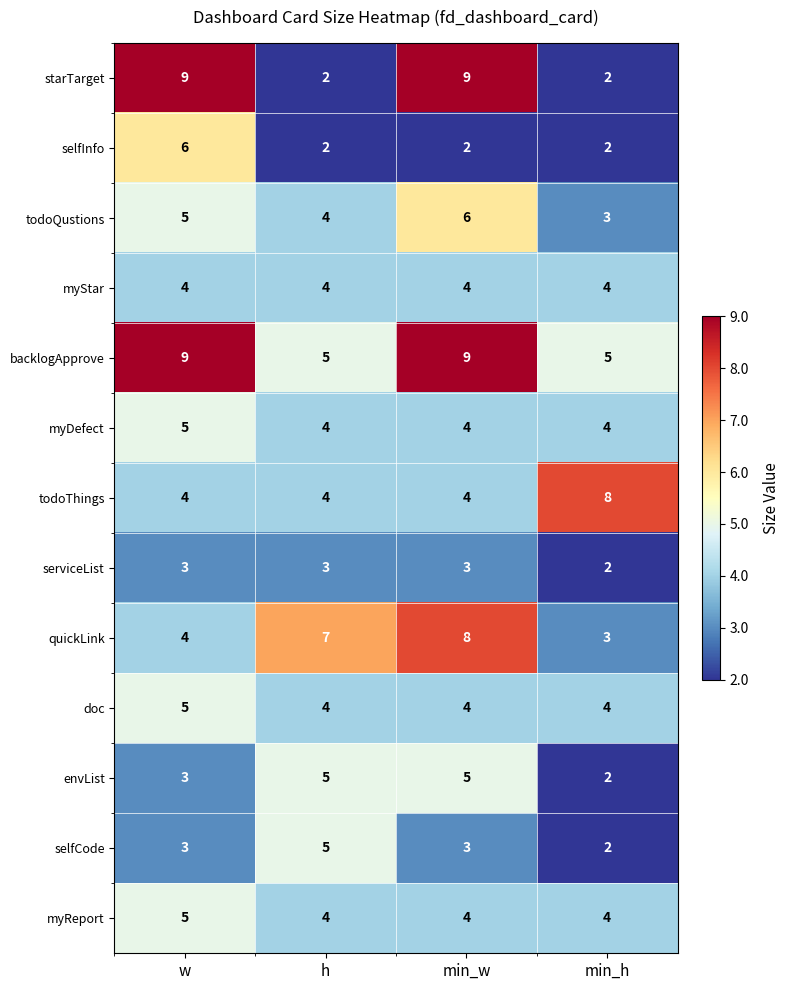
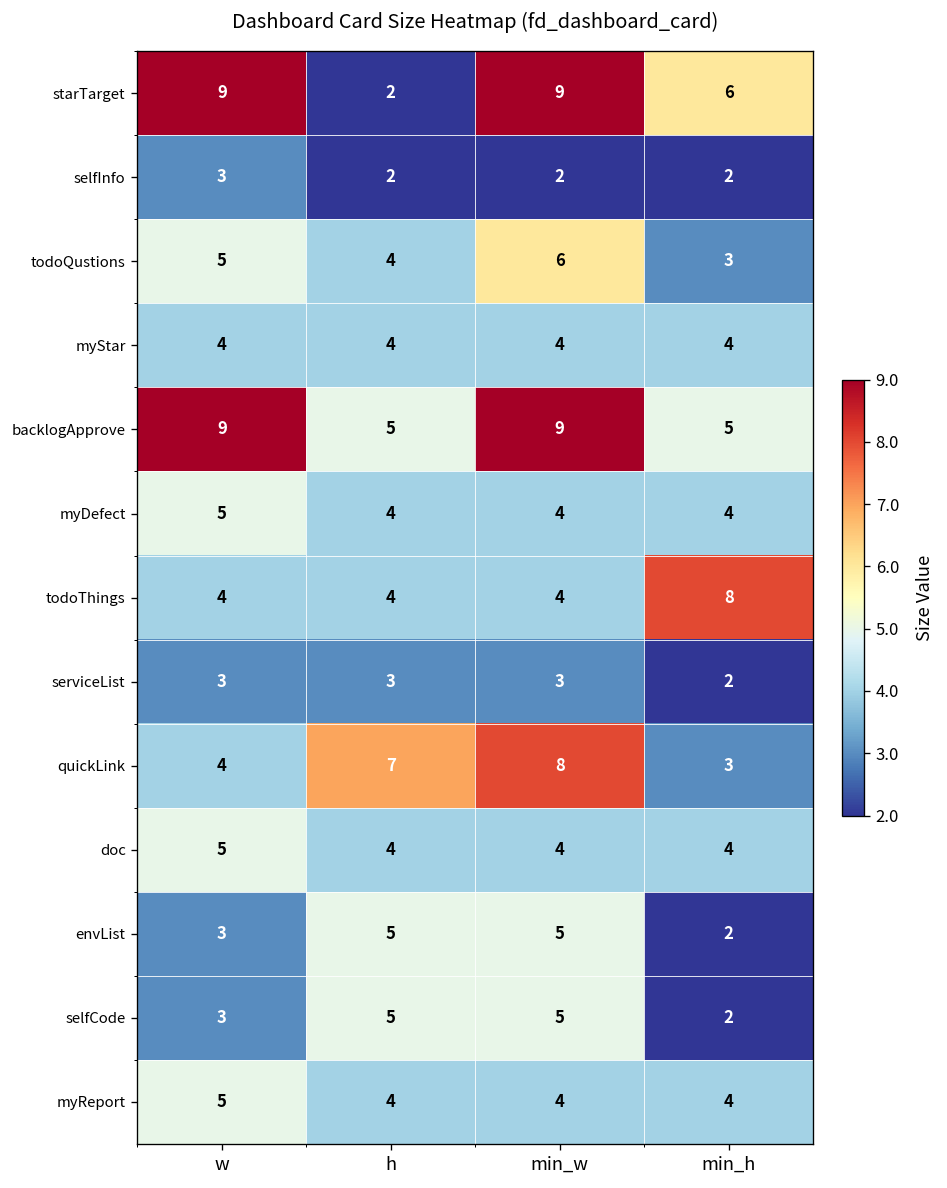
starTarget, min_h: 2 -> 6
selfInfo, w: 6 -> 3
selfCode, min_w: 3 -> 5
